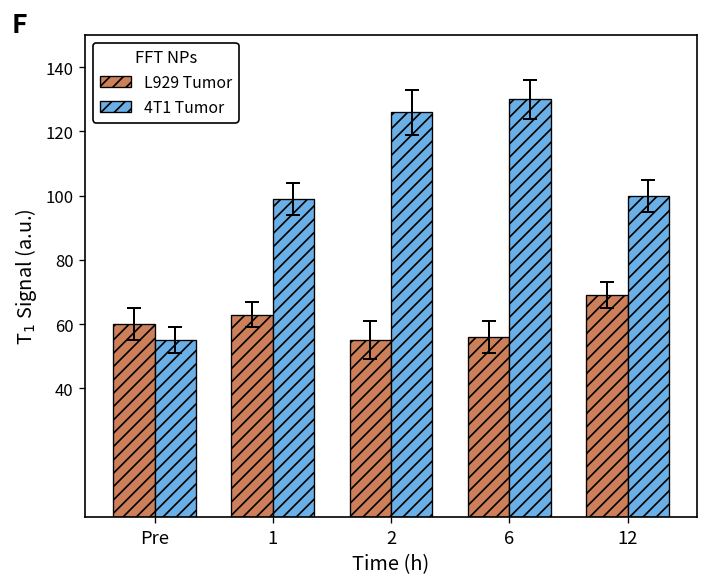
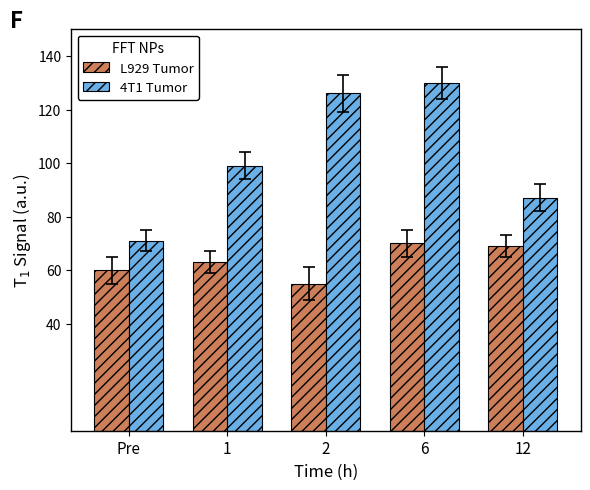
4T1 Tumor, Pre: 55 -> 71
L929 Tumor, 6: 56 -> 70
4T1 Tumor, 12: 100 -> 87
